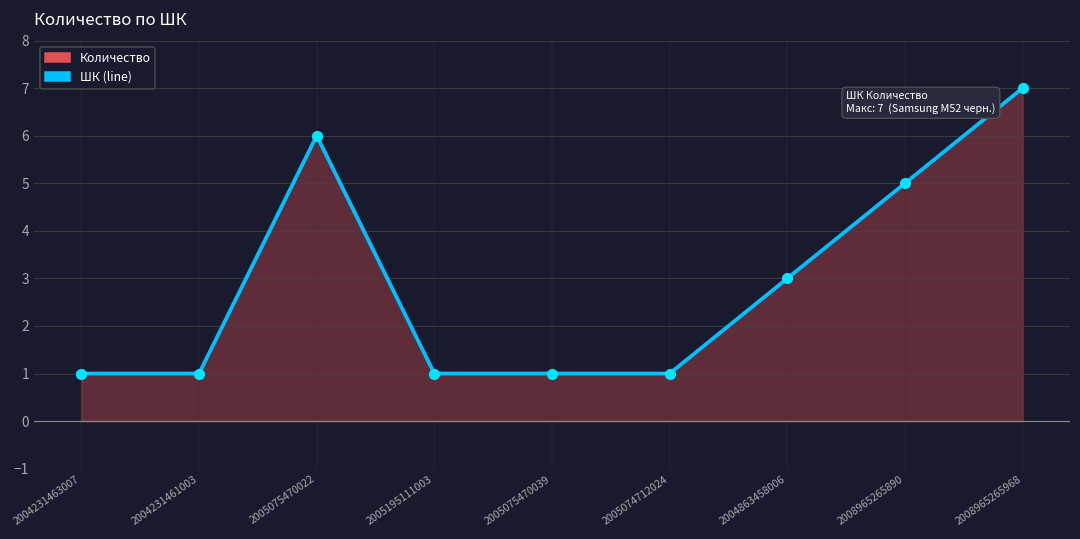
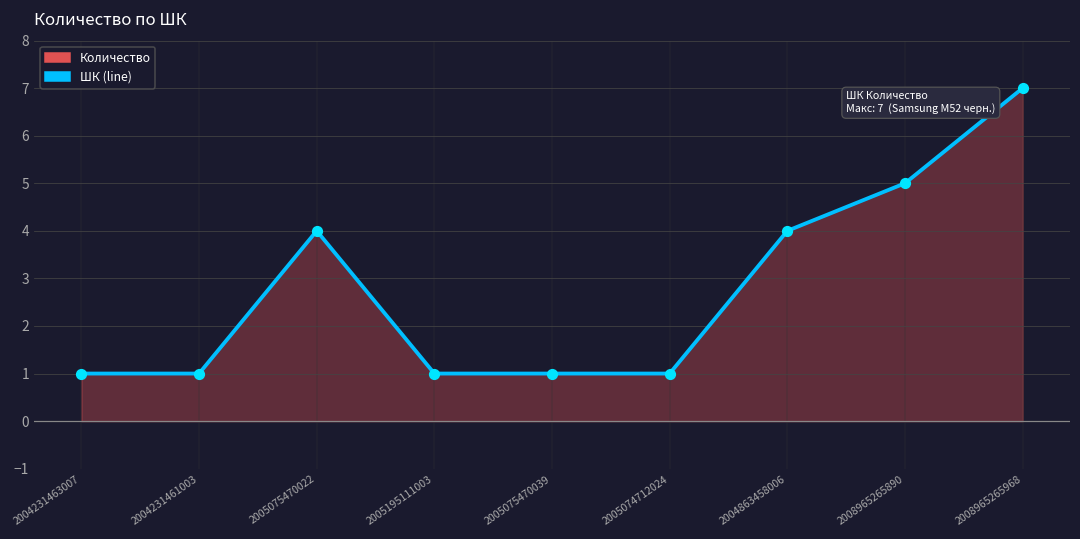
2005075470022: 6 -> 4
2004863458006: 3 -> 4
